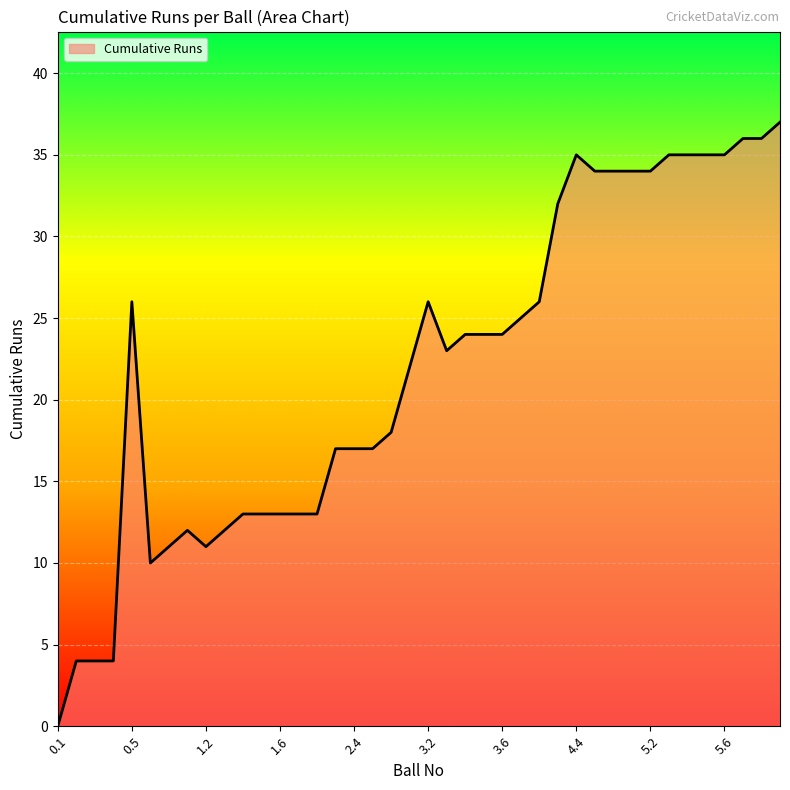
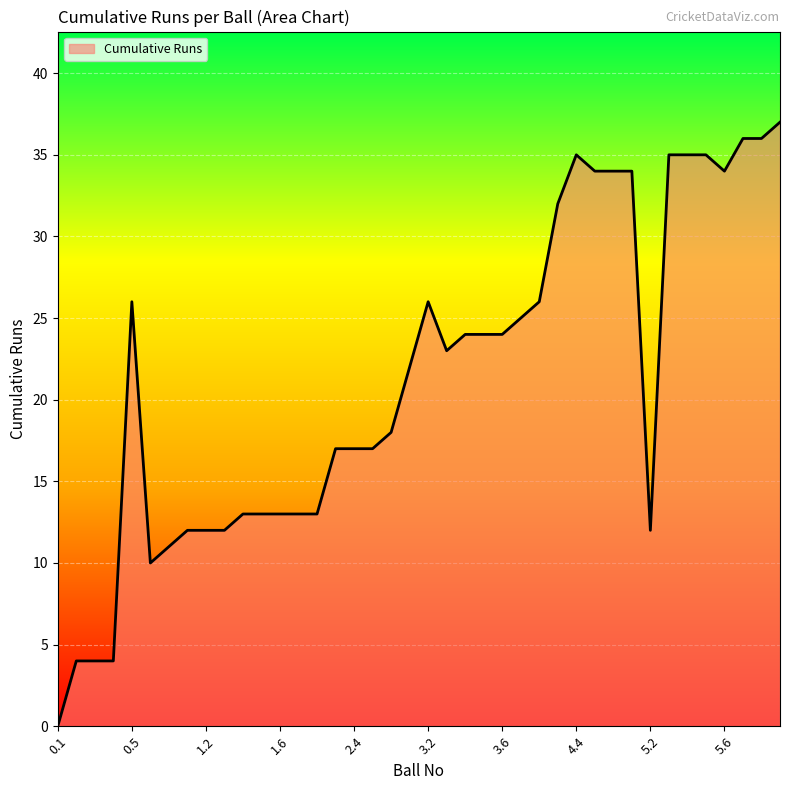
1.2: 11 -> 12
5.2: 34 -> 12
5.6: 35 -> 34
